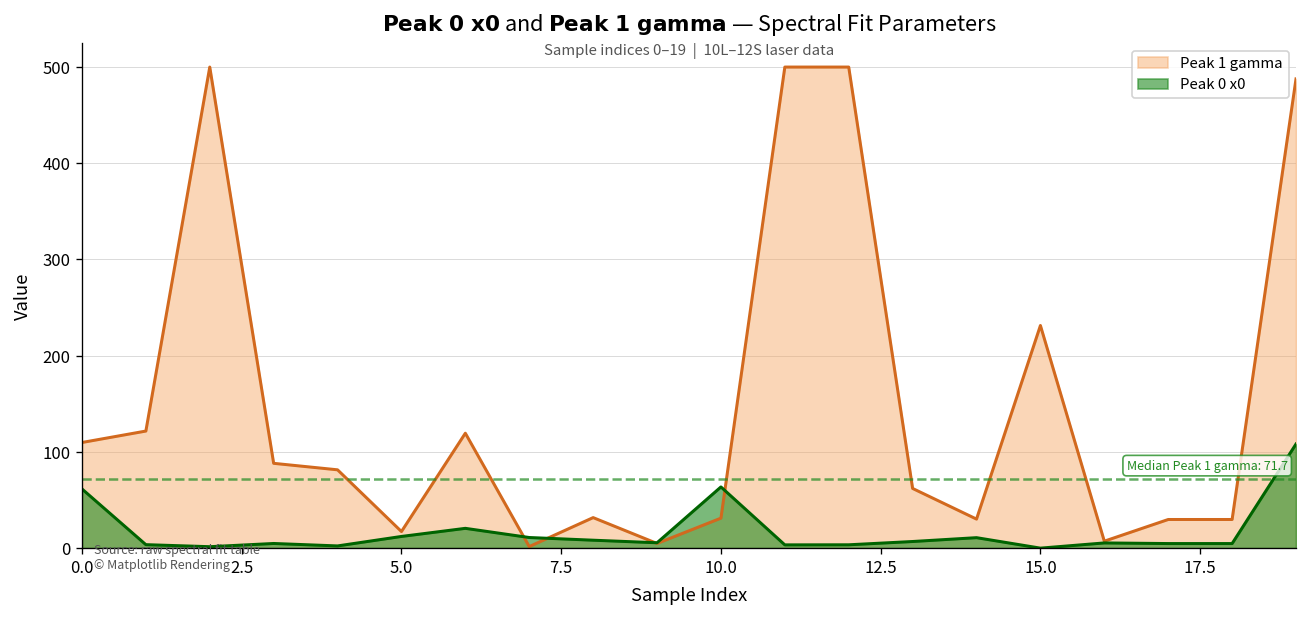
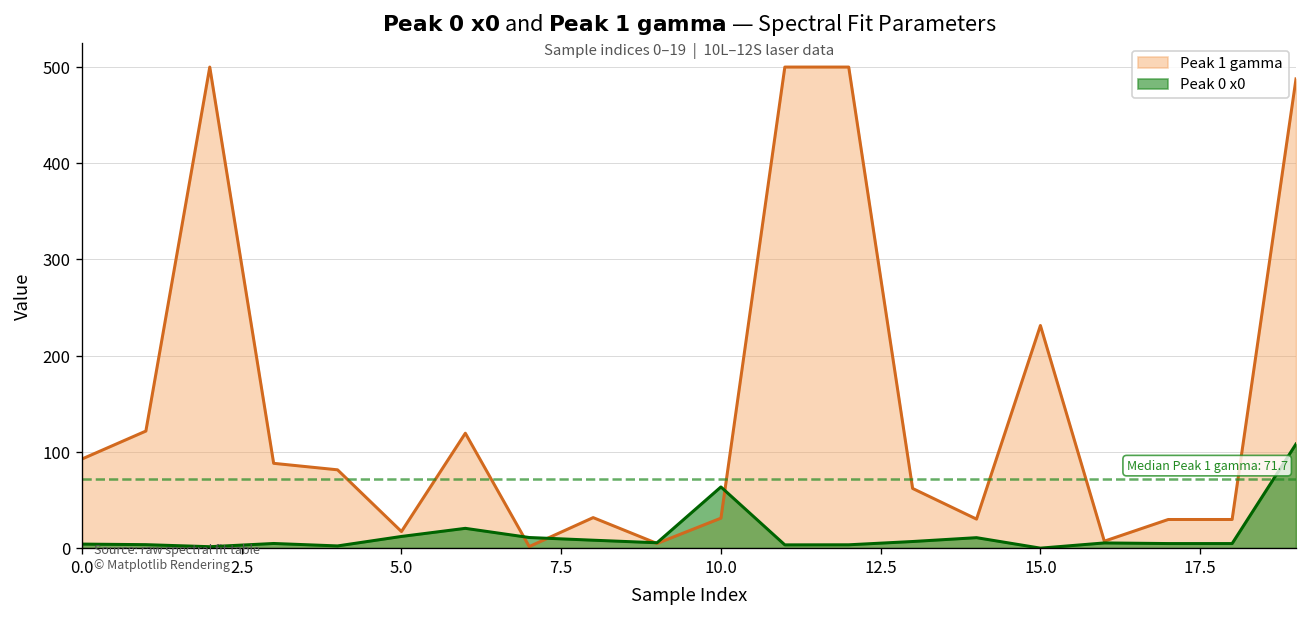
Peak 1 gamma, 0.0: 110 -> 90
Peak 0 x0, 0.0: 60 -> 0
